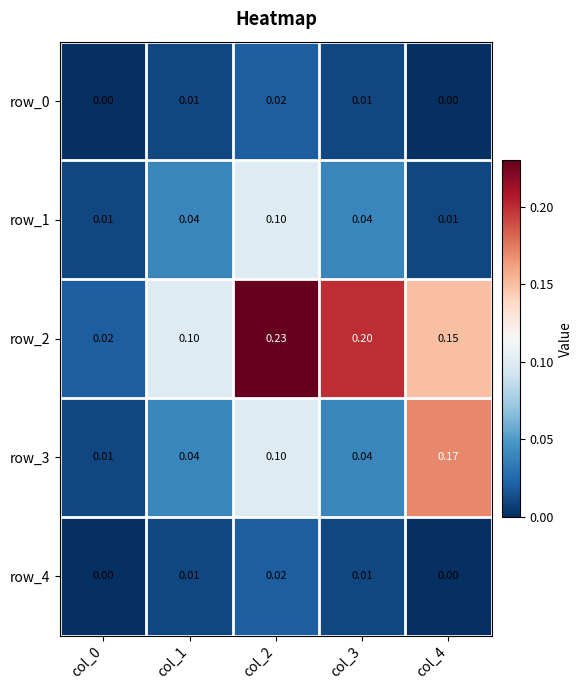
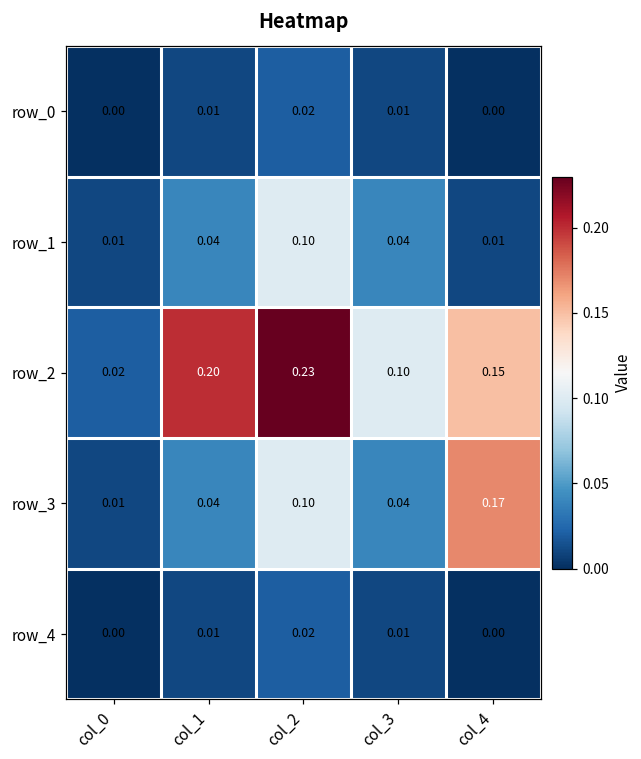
row_2, col_1: 0.10 -> 0.20
row_2, col_3: 0.20 -> 0.10
